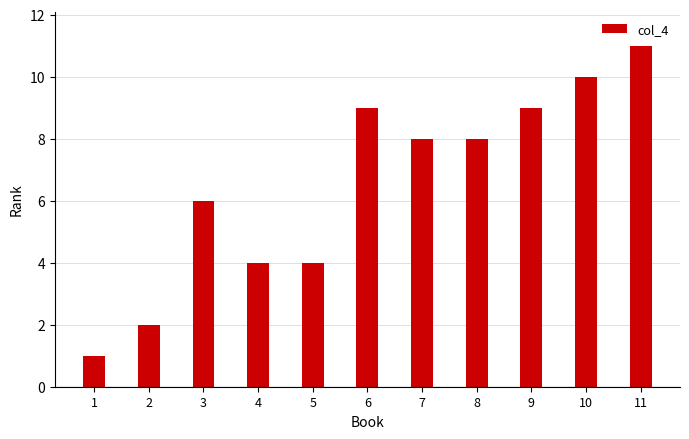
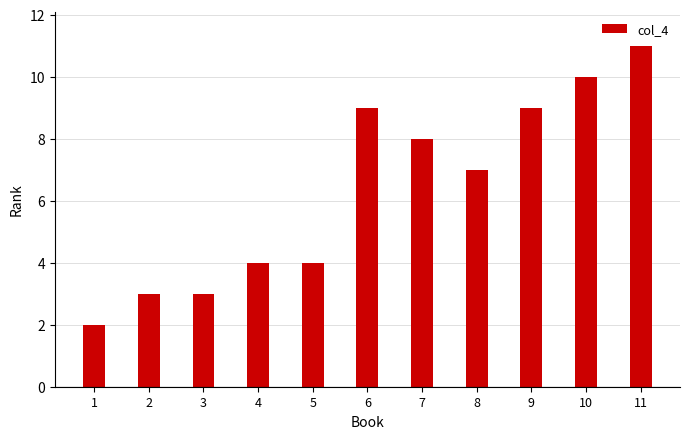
1: 1 -> 2
2: 2 -> 3
3: 6 -> 3
8: 8 -> 7
